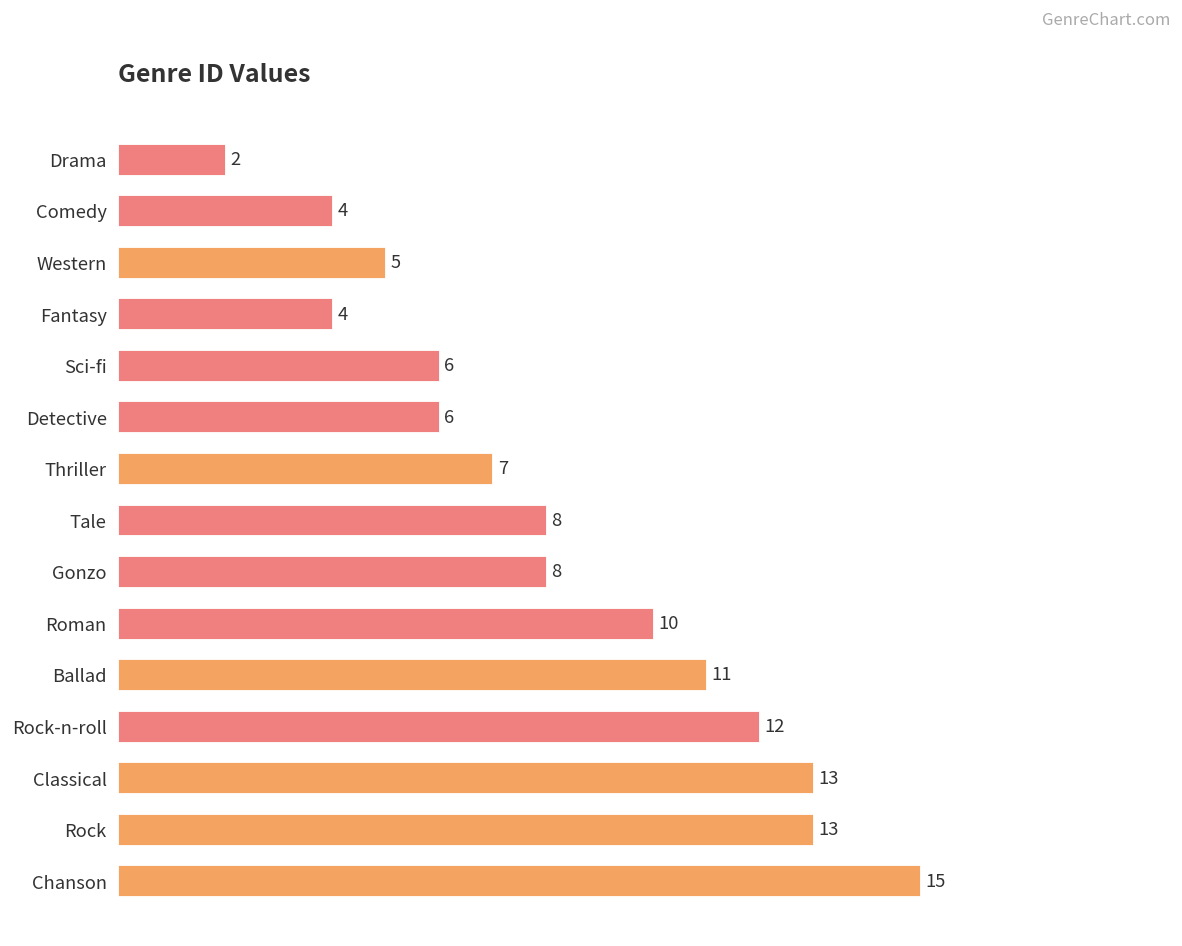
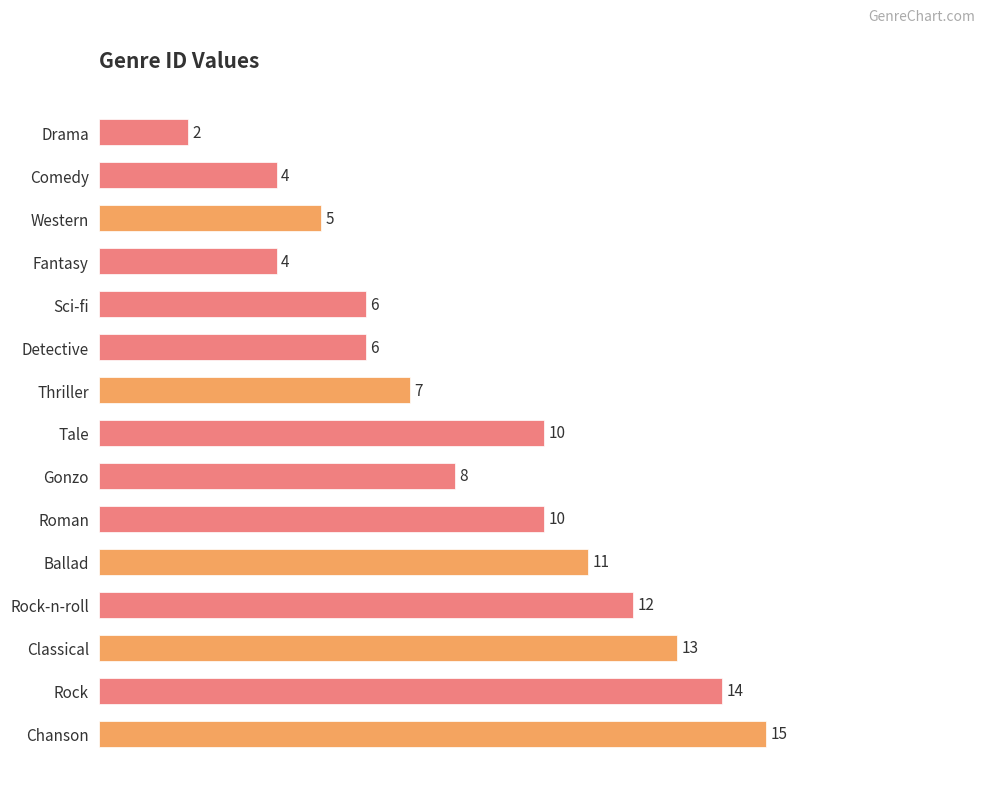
Tale: 8 -> 10
Rock: 13 -> 14
